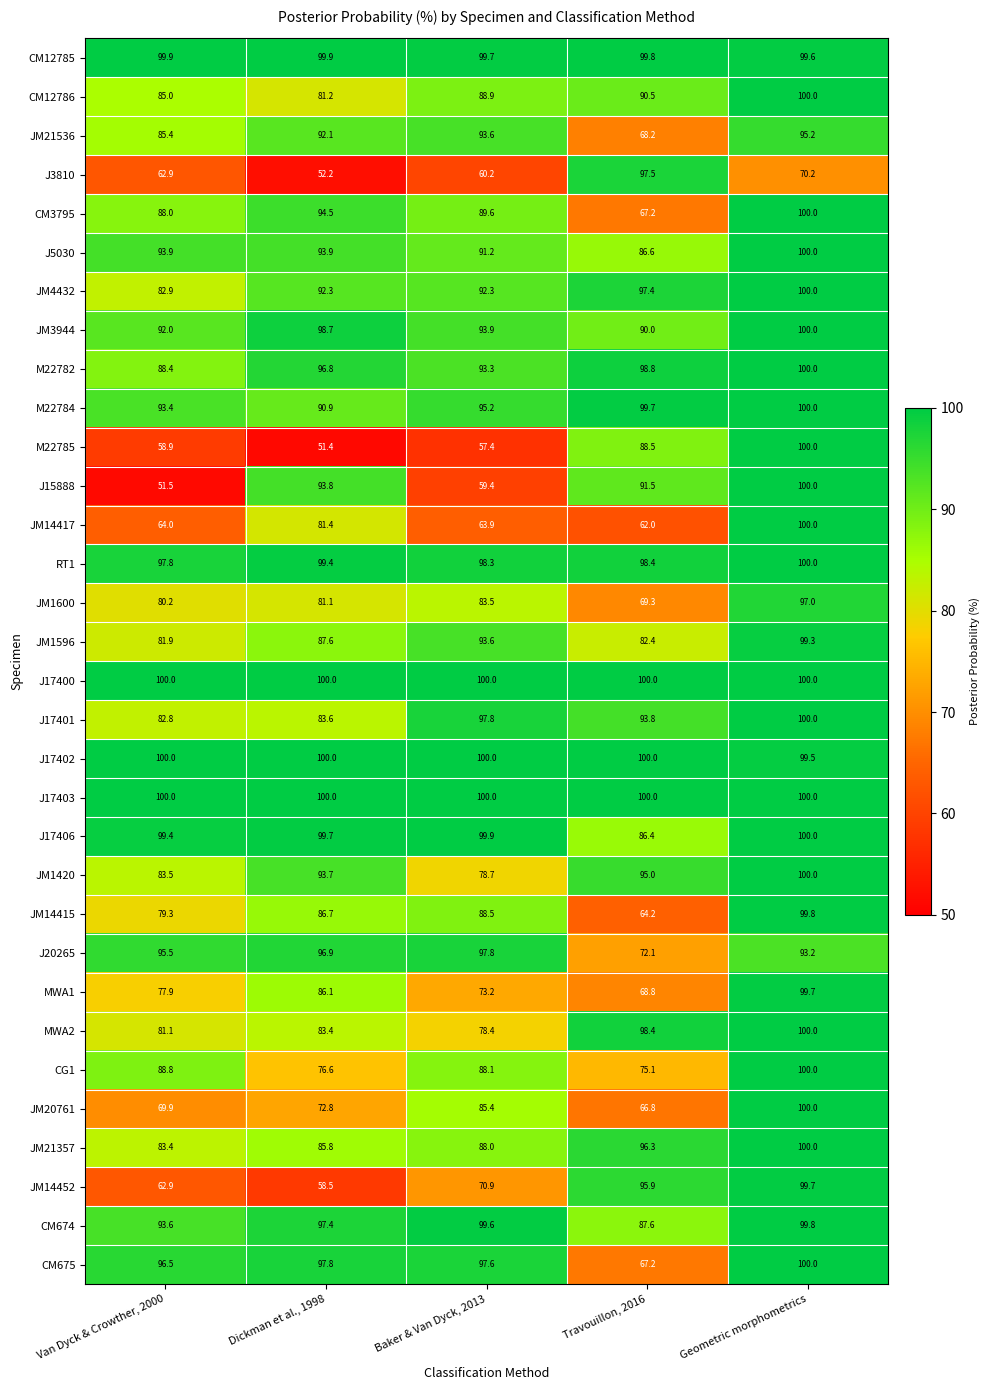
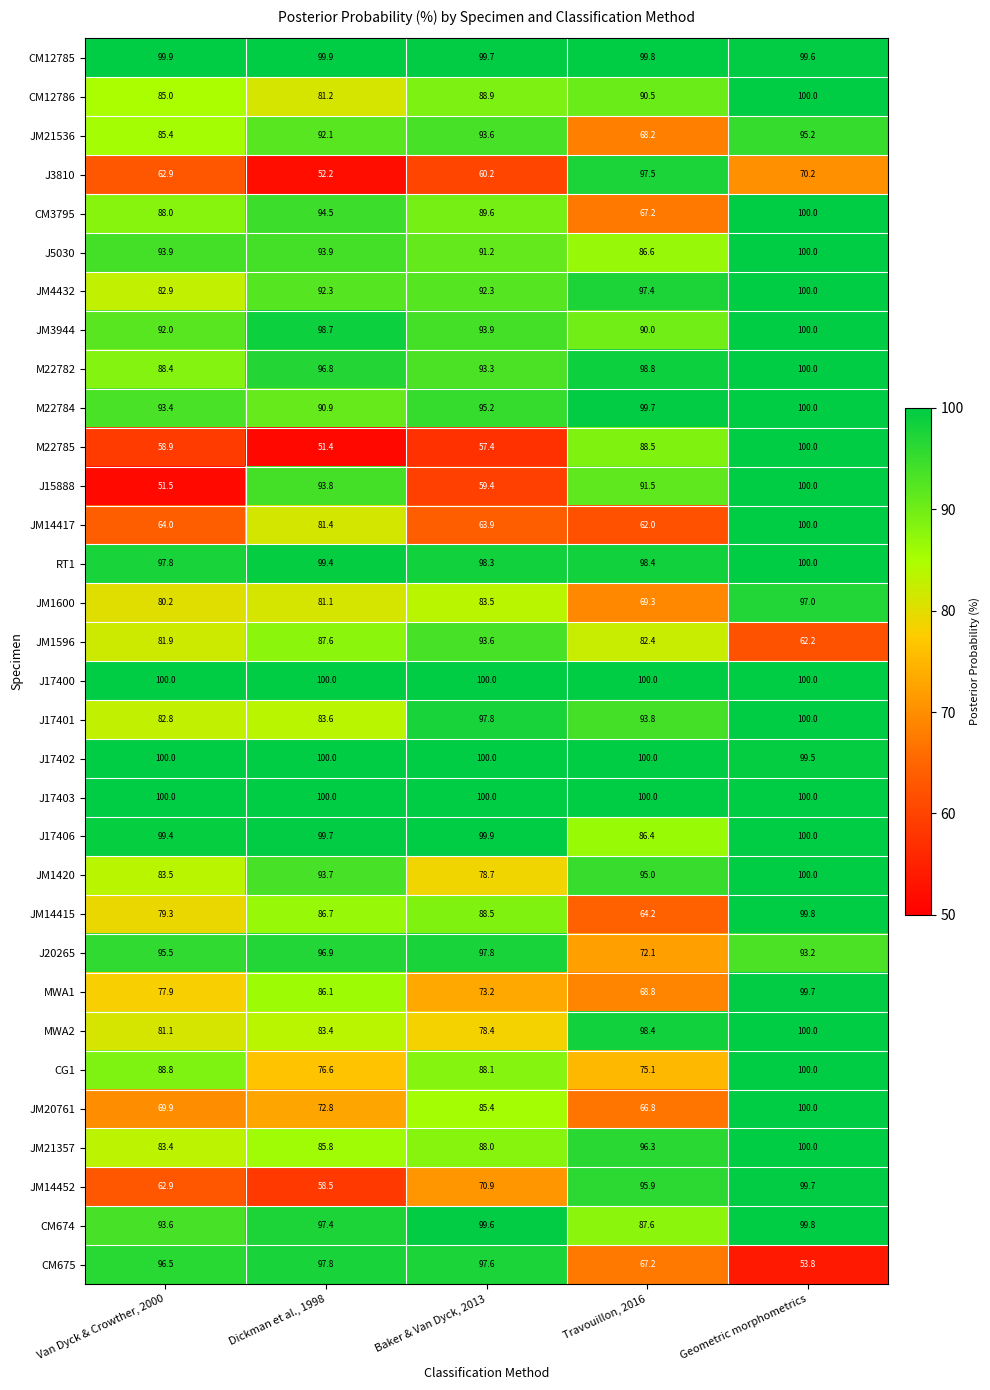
JM1596, Geometric morphometrics: 99.3 -> 62.2
CM675, Geometric morphometrics: 100.0 -> 53.8
